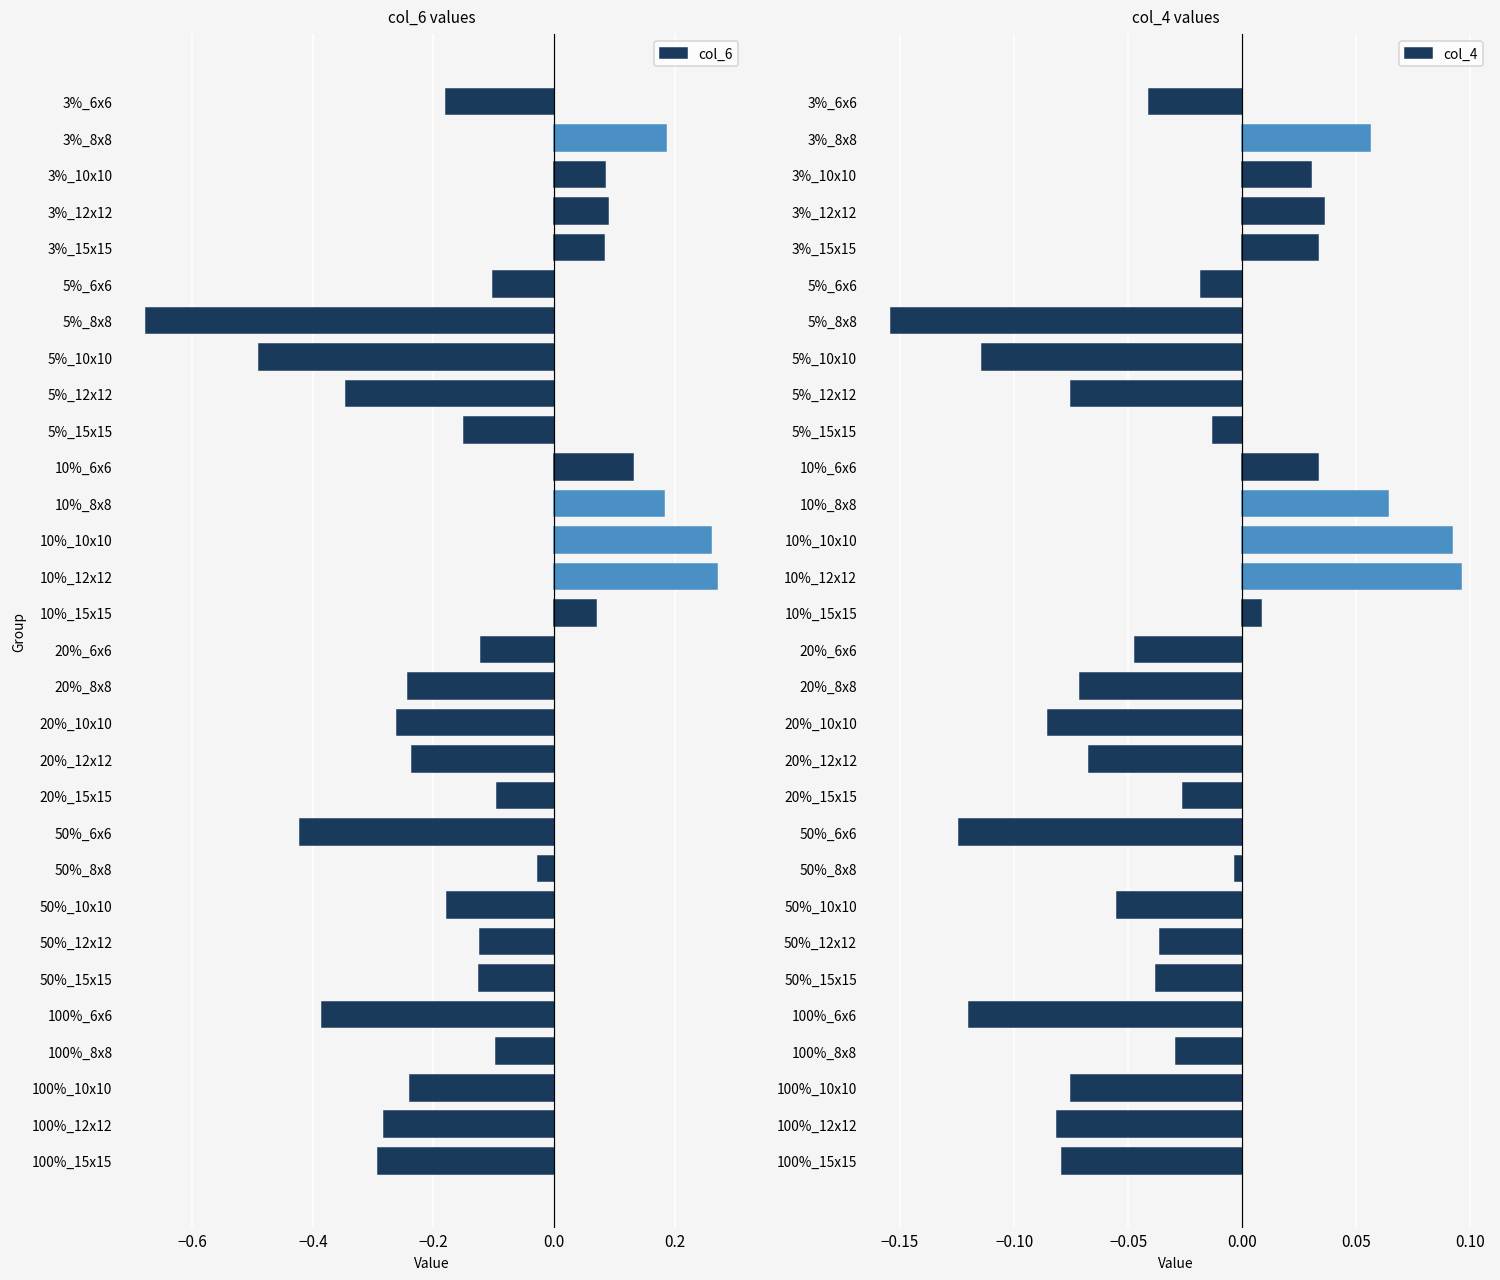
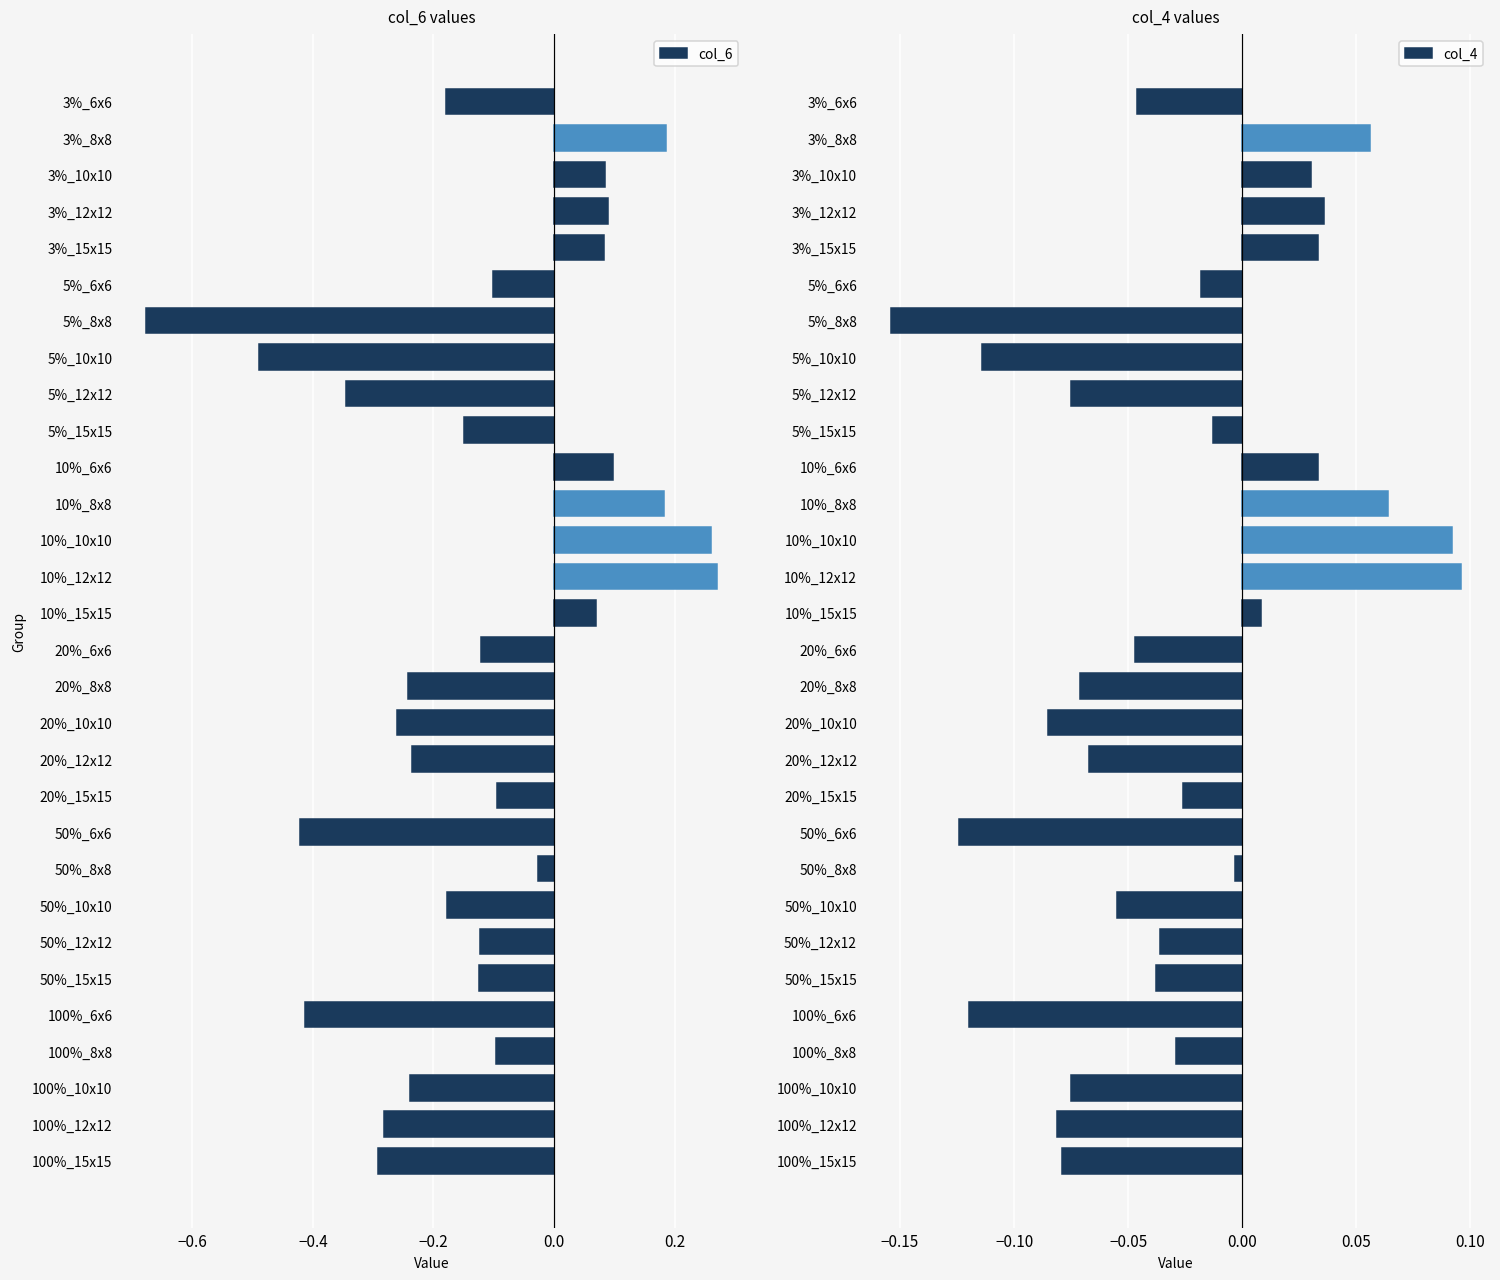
col_6 values, 10%_6x6: 0.13 -> 0.10
col_6 values, 100%_6x6: -0.39 -> -0.41
col_4 values, 3%_6x6: -0.041 -> -0.046
